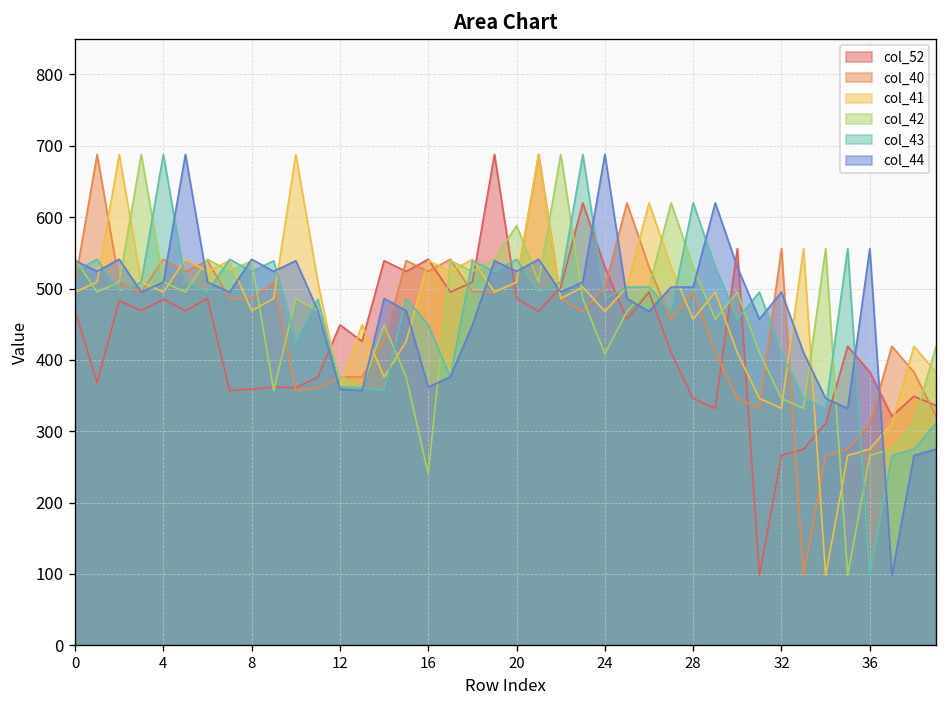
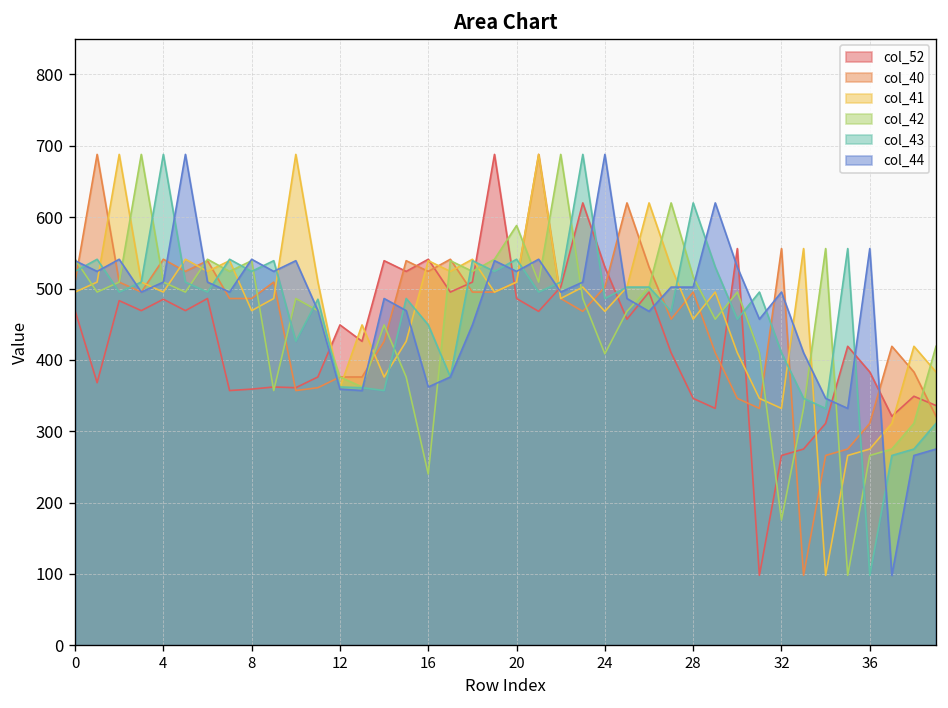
col_42, 28: 530 -> 520
col_42, 32: 350 -> 180
